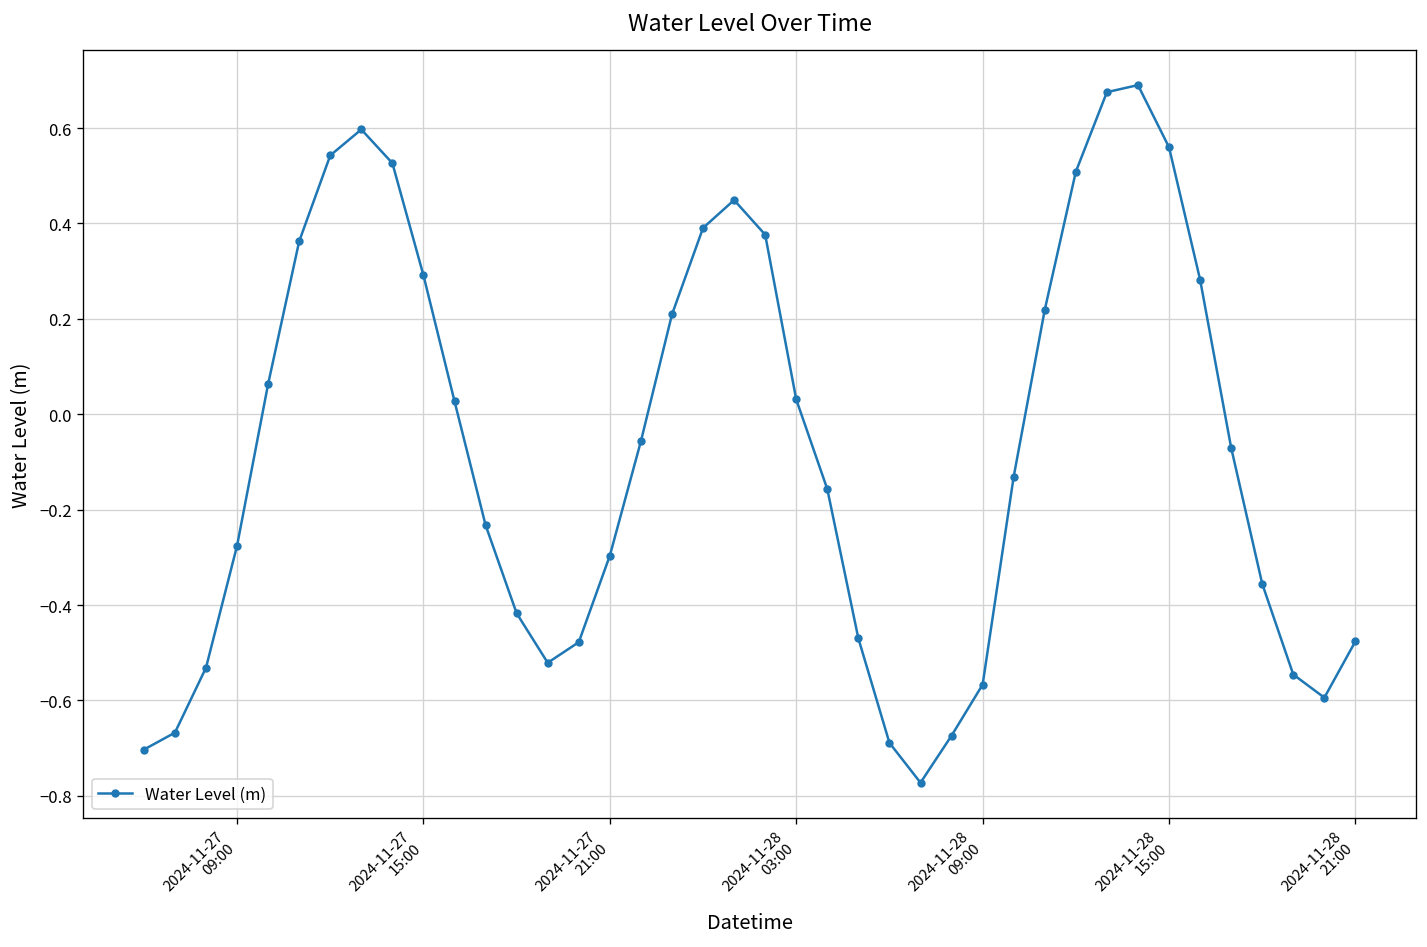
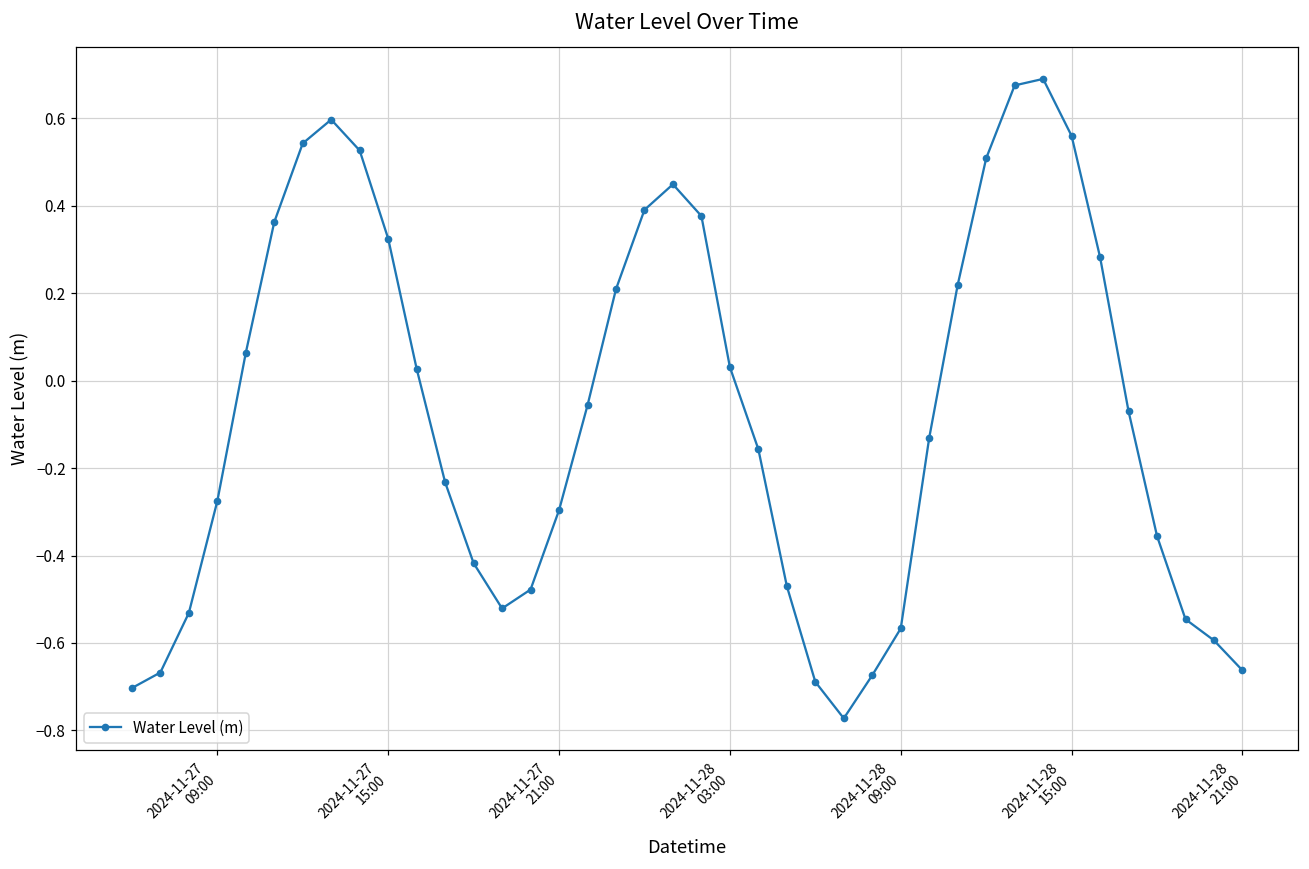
2024-11-27 15:00: 0.29 -> 0.32
2024-11-28 21:00: -0.48 -> -0.66
